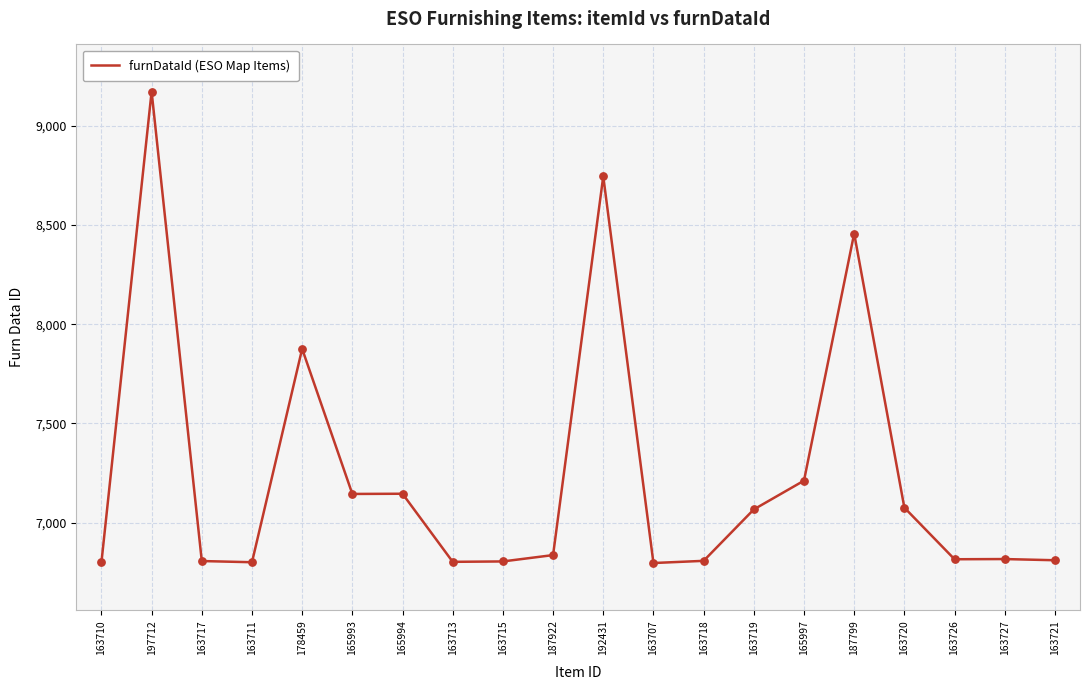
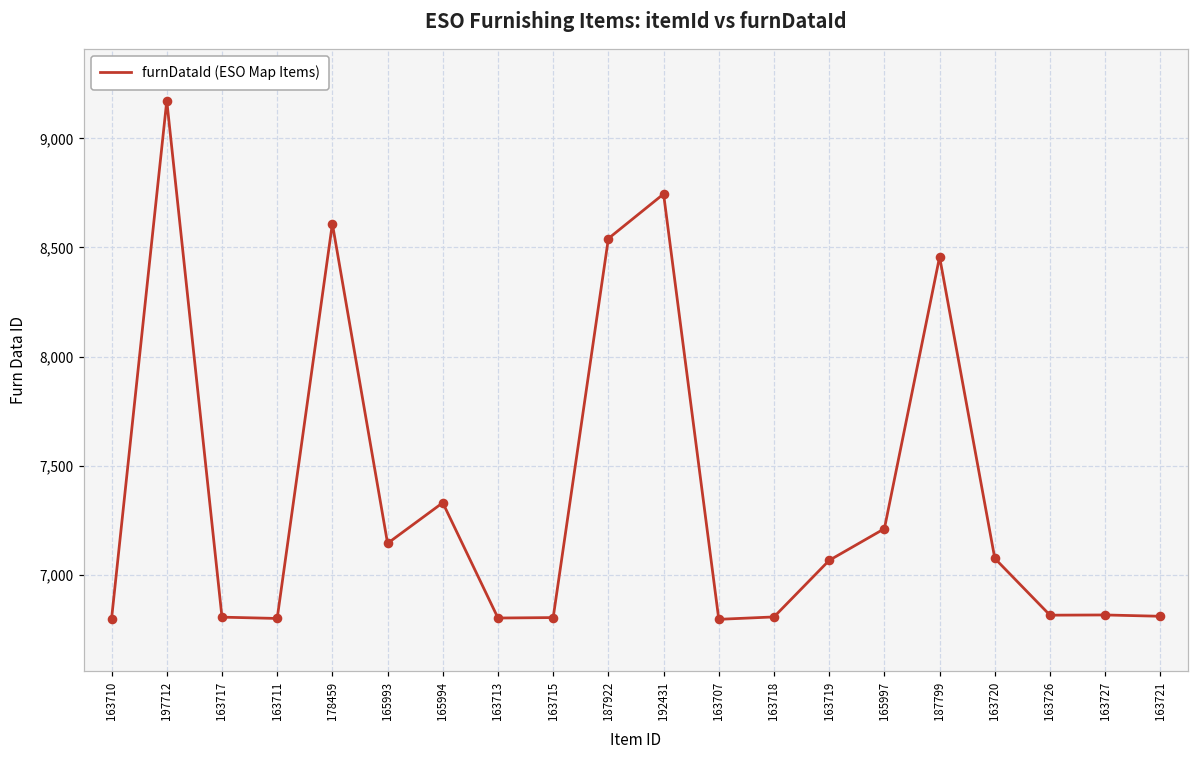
178459: 7,880 -> 8,610
165994: 7,150 -> 7,330
187922: 6,840 -> 8,540
